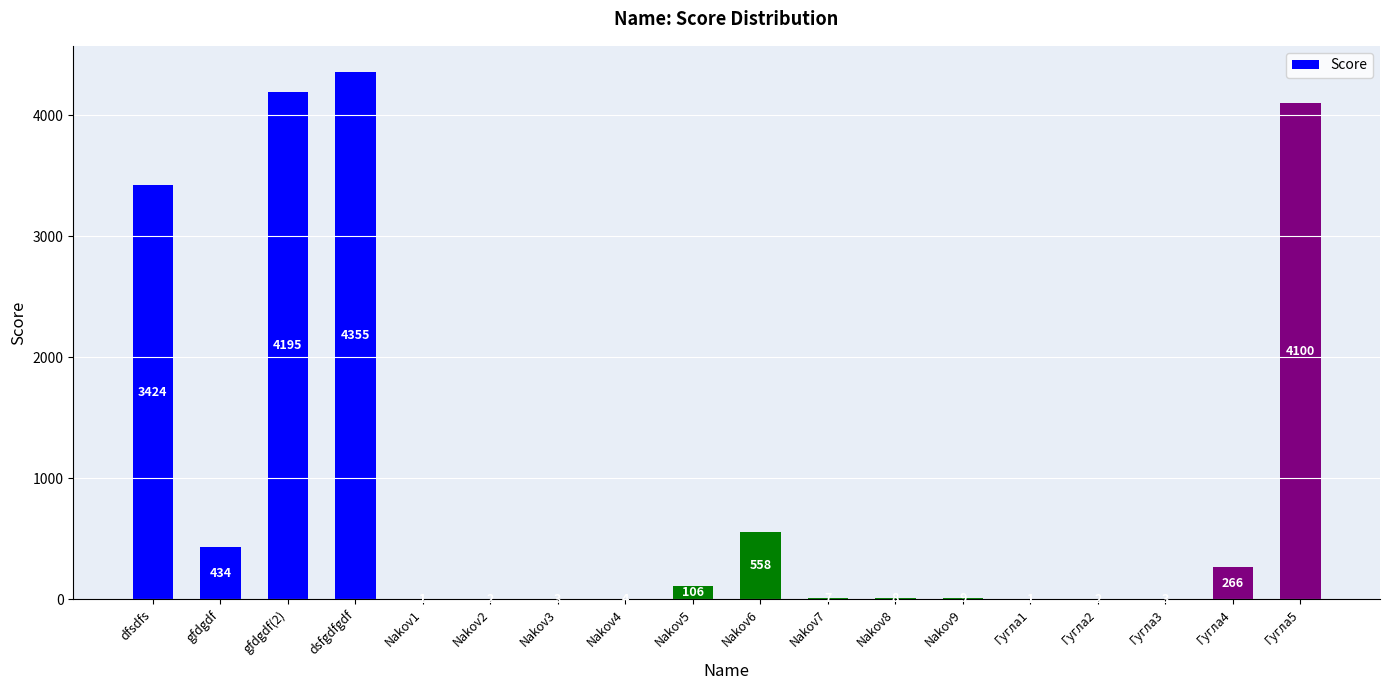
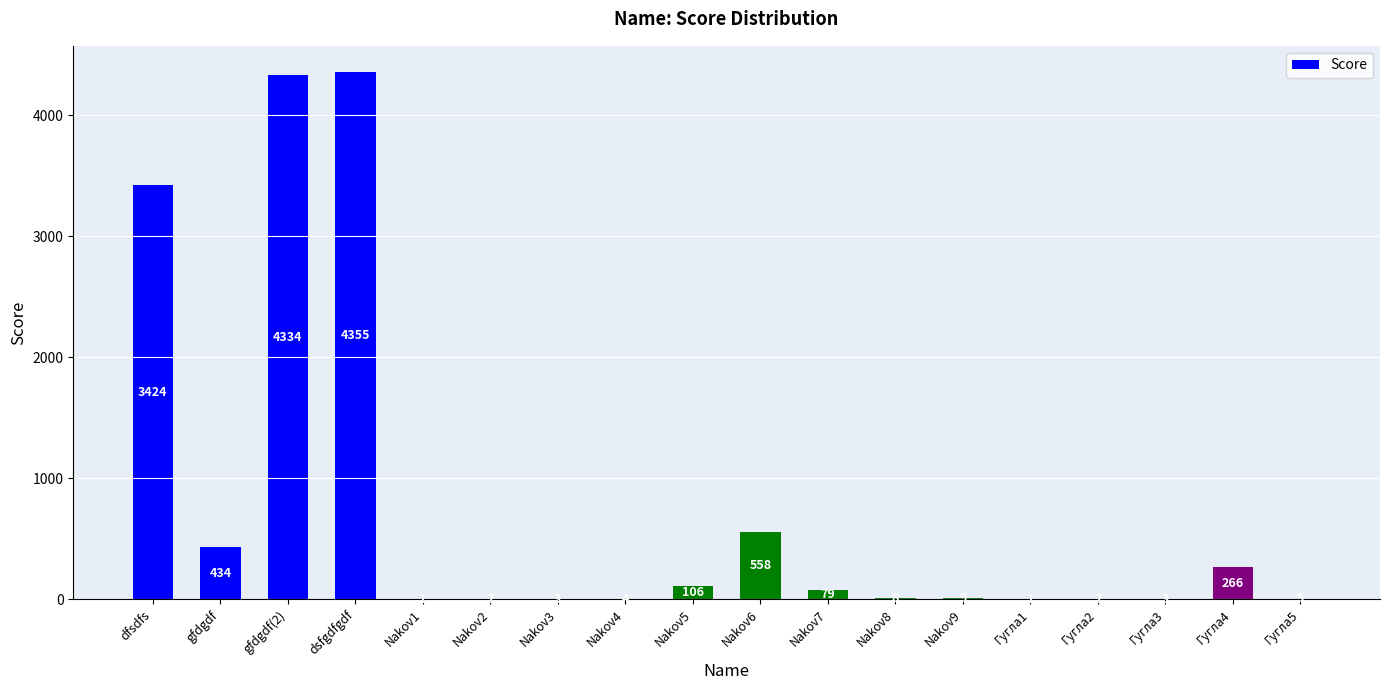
gfdgdf(2): 4195 -> 4334
Nakov7: 10 -> 80
Гугла5: 4100 -> 10
